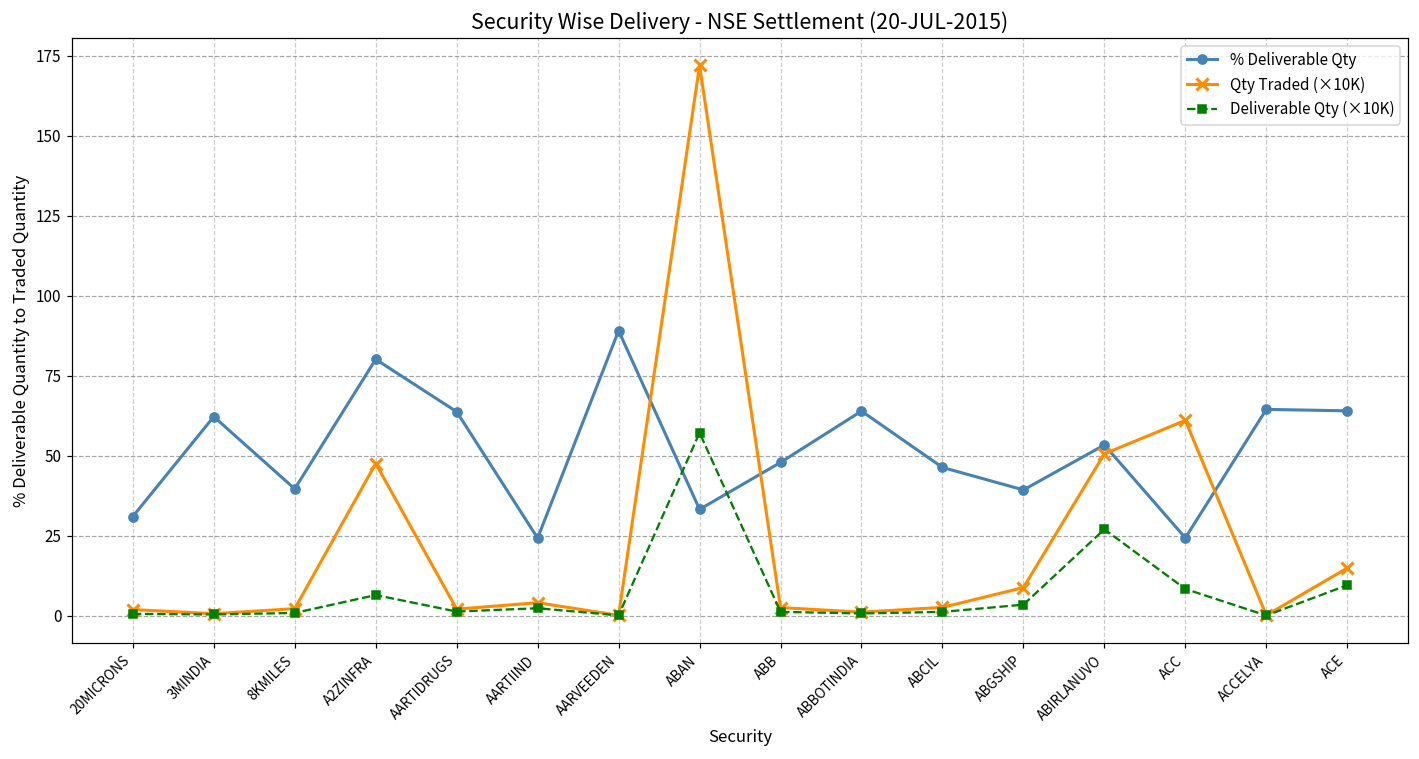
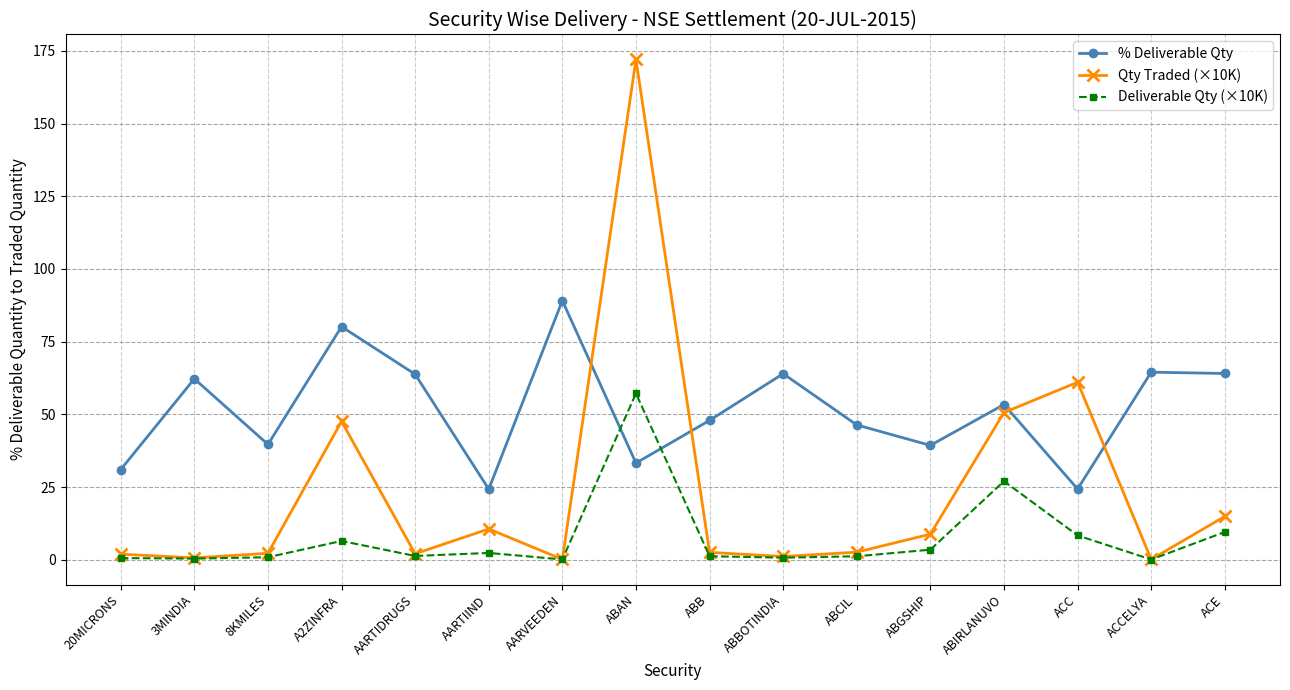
Qty Traded (×10K), AARTIIND: 4 -> 11
